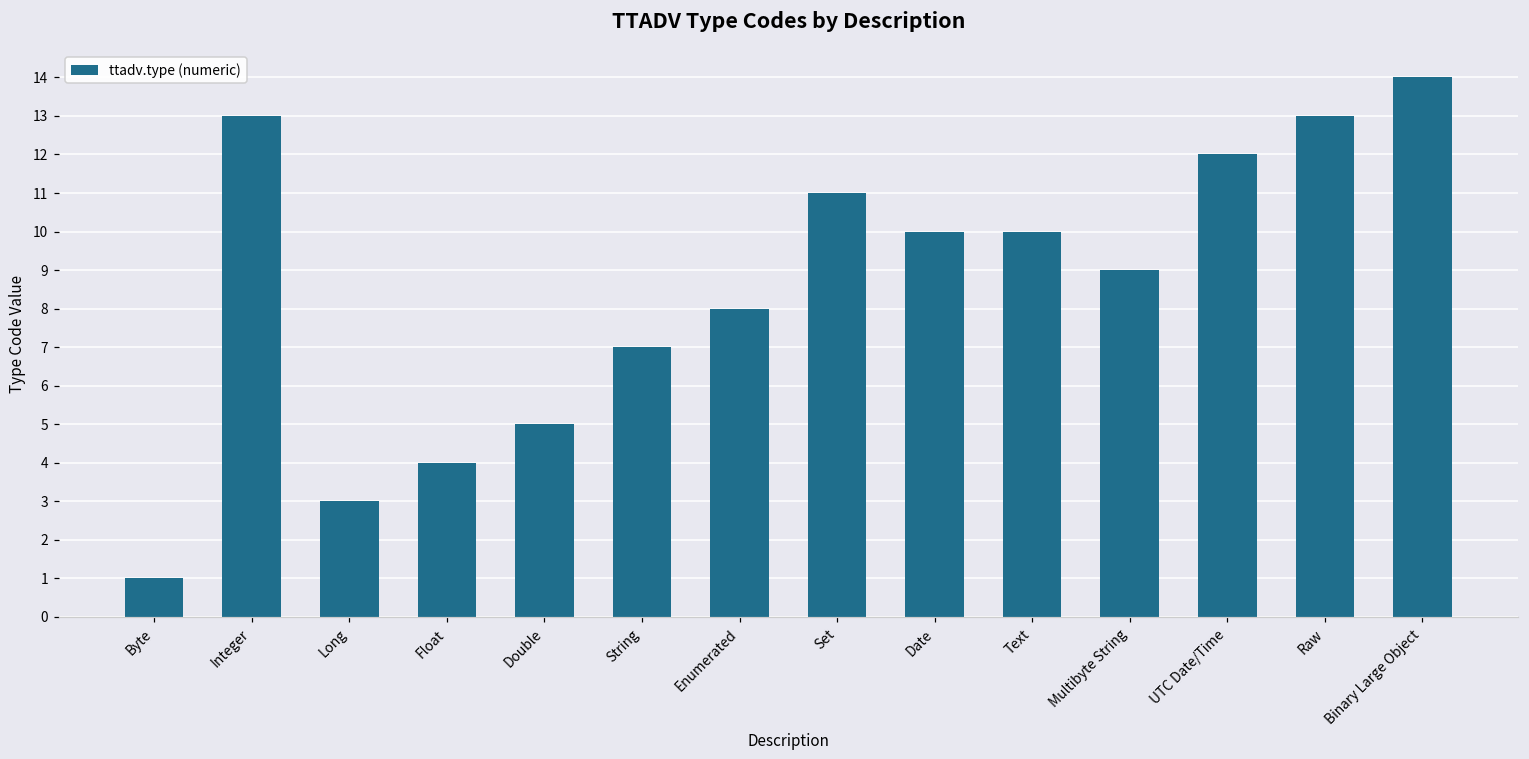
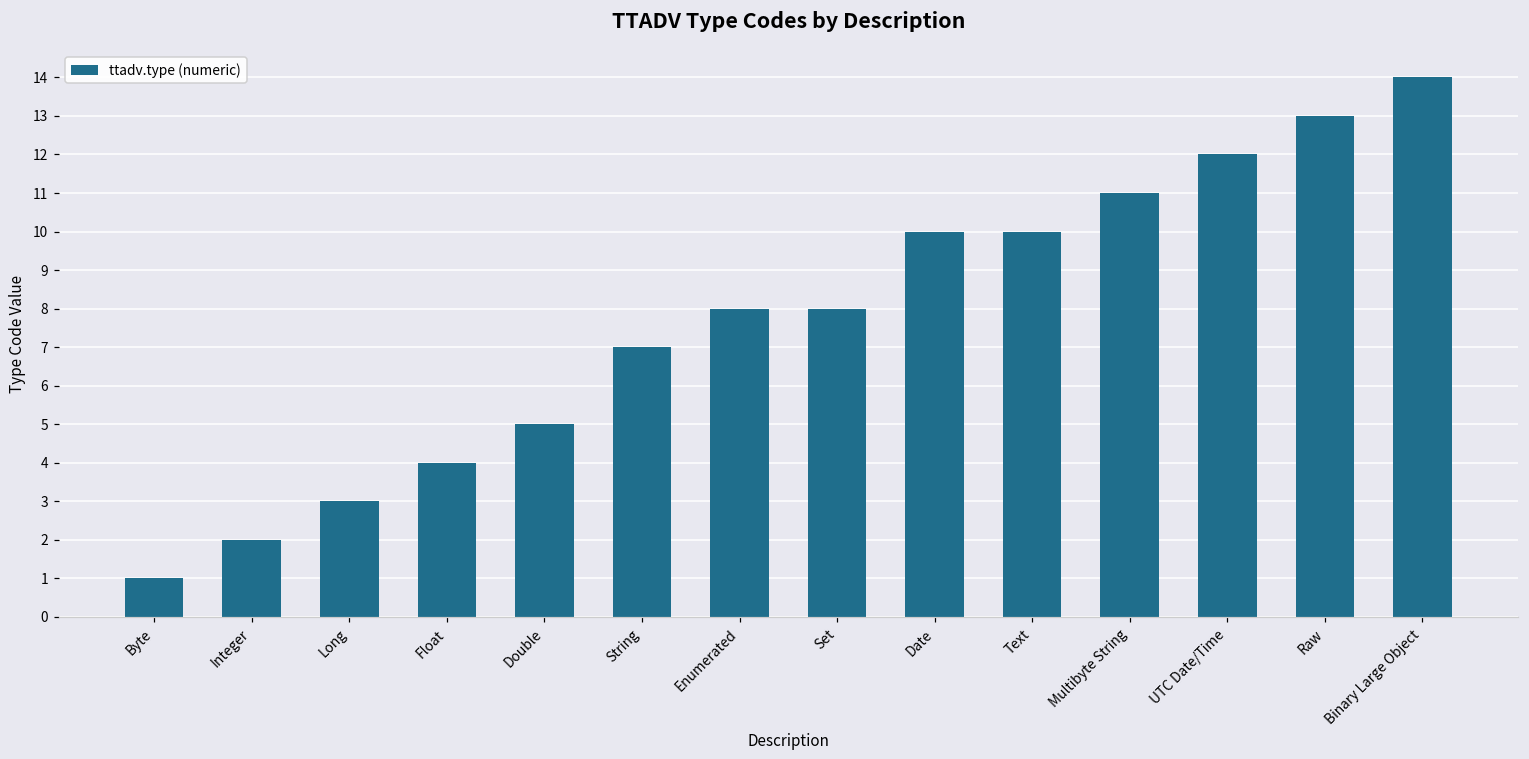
Integer: 13 -> 2
Set: 11 -> 8
Multibyte String: 9 -> 11
